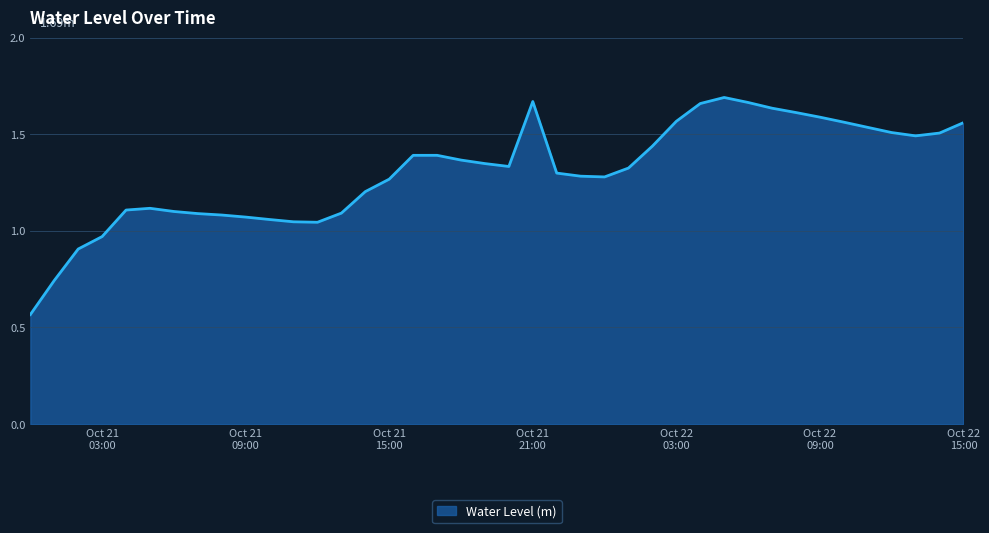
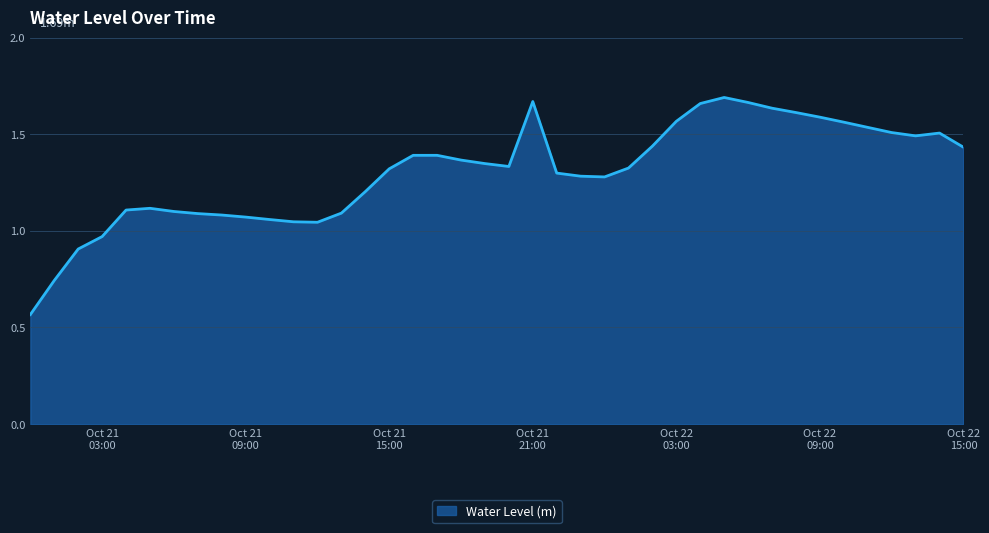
Oct 21 15:00: 1.27 -> 1.32
Oct 22 15:00: 1.56 -> 1.43
